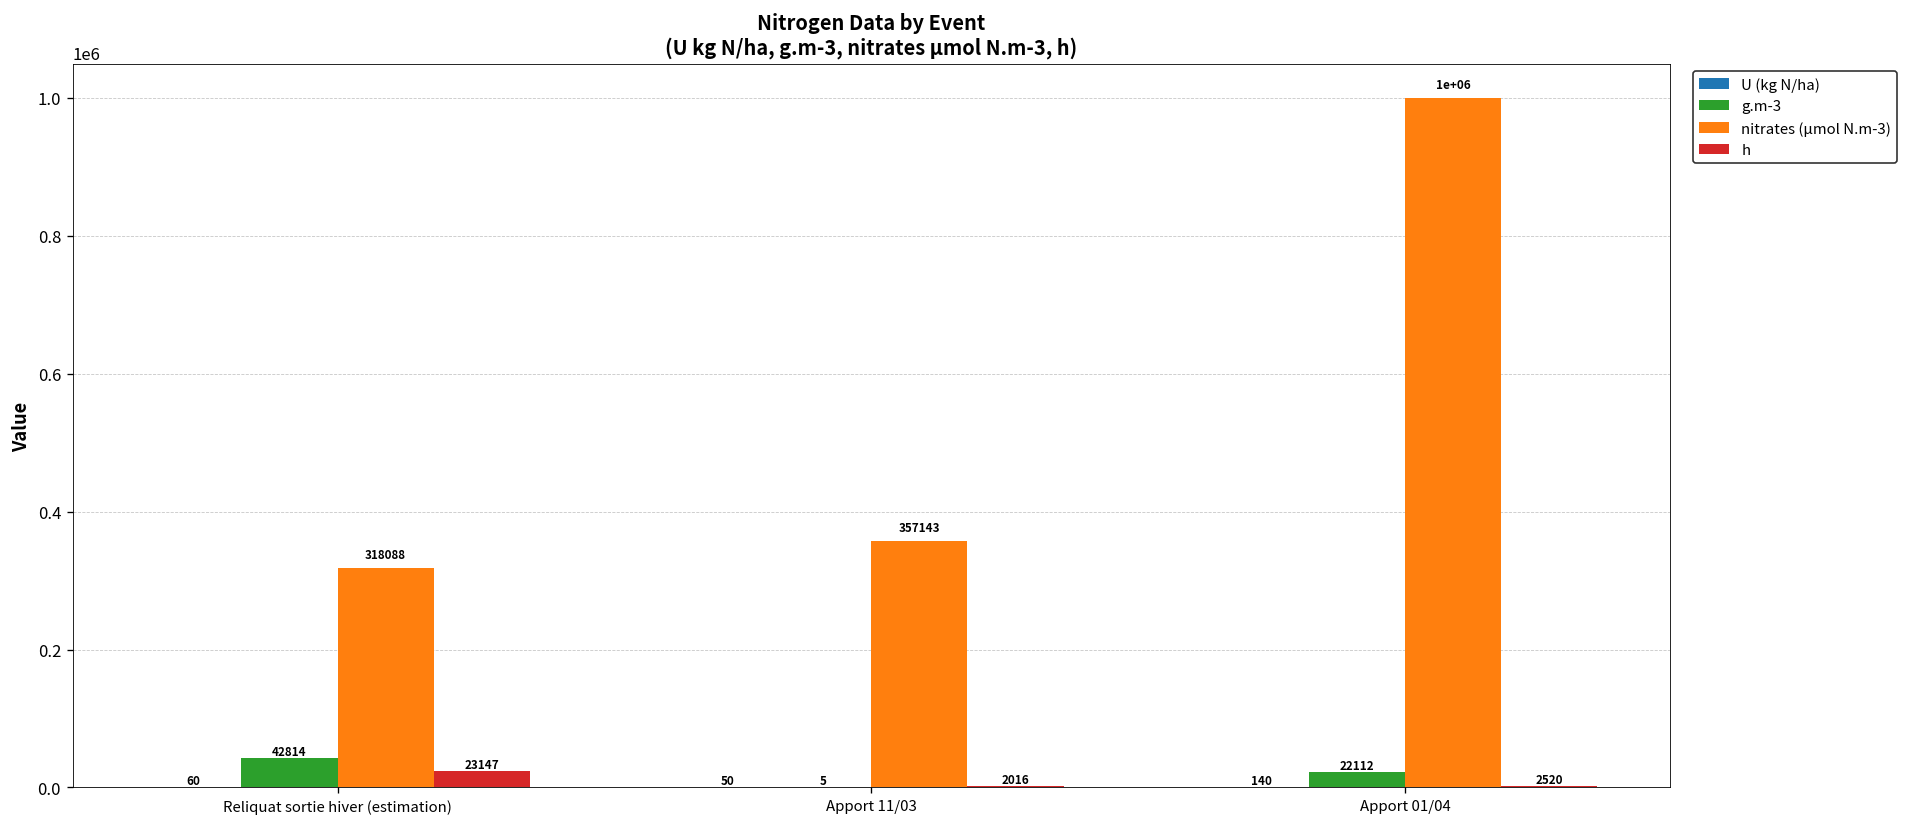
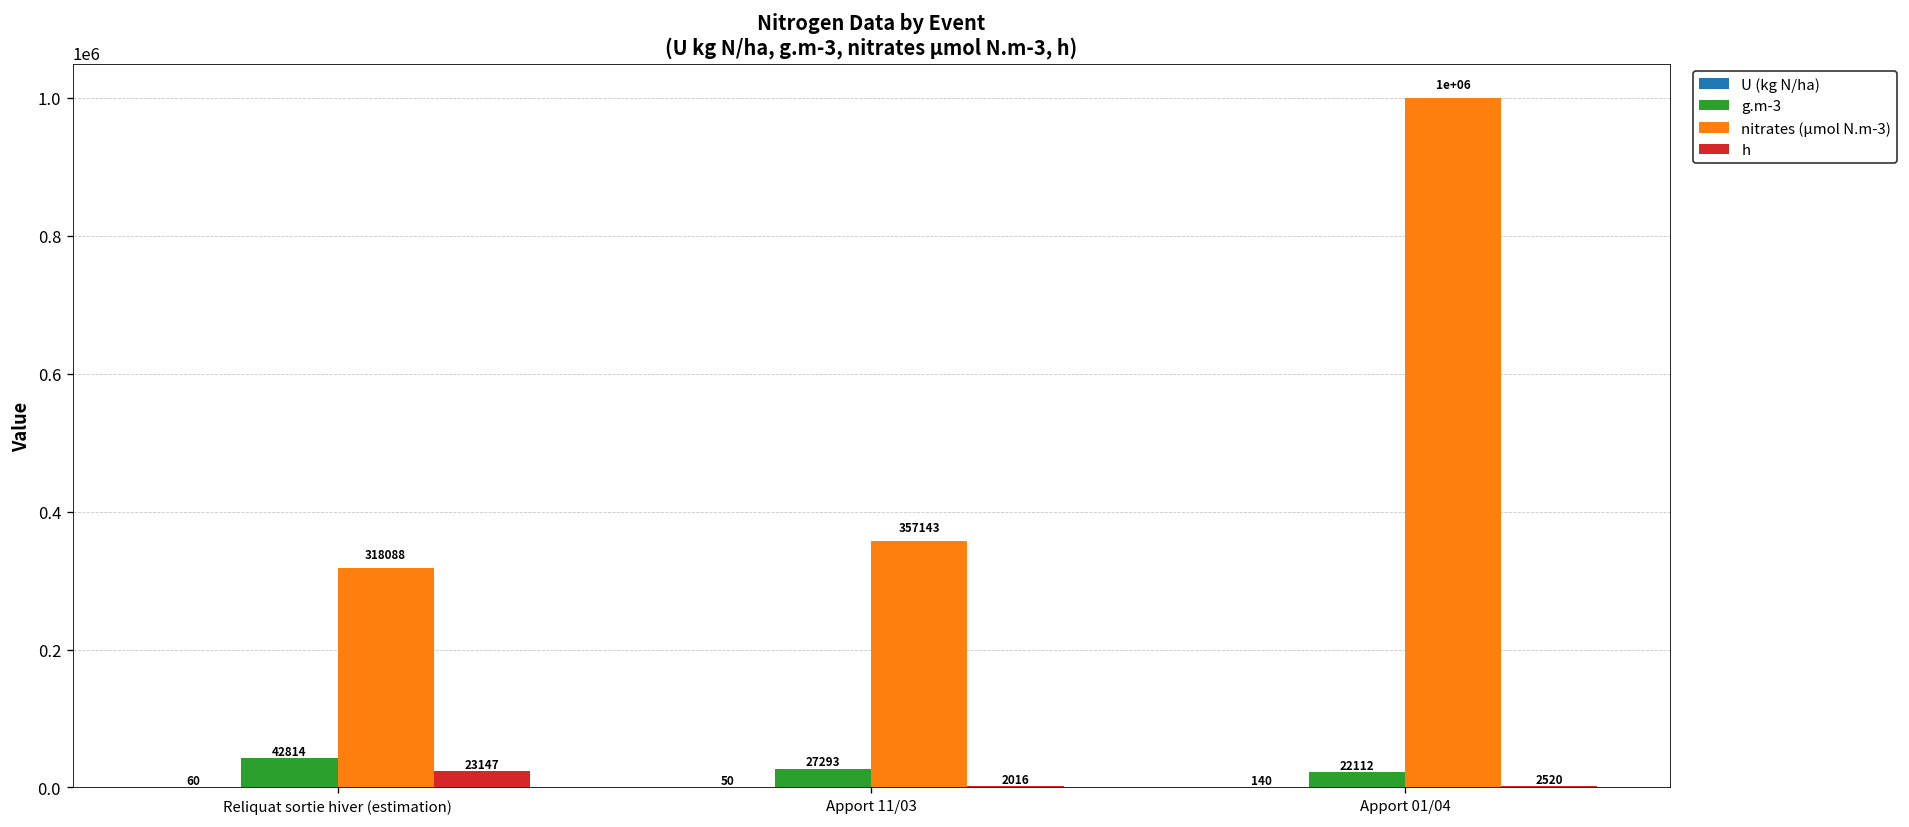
g.m-3, Apport 11/03: 5 -> 27293
